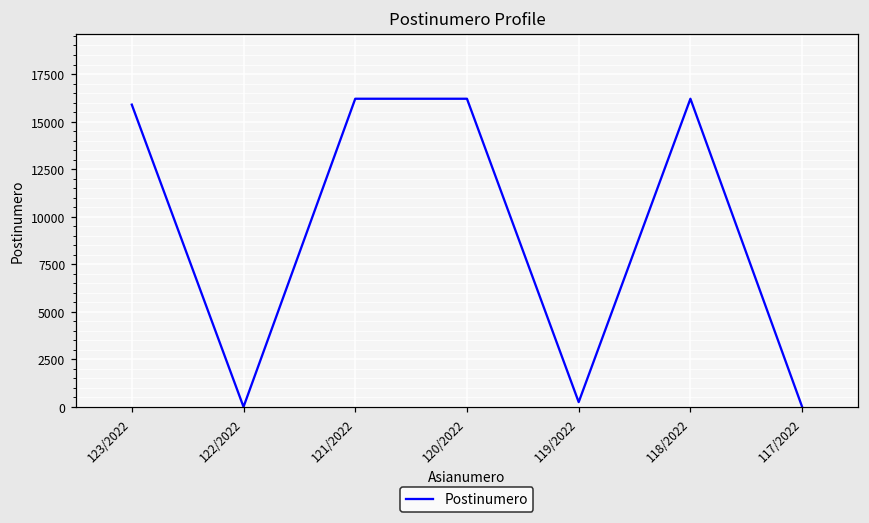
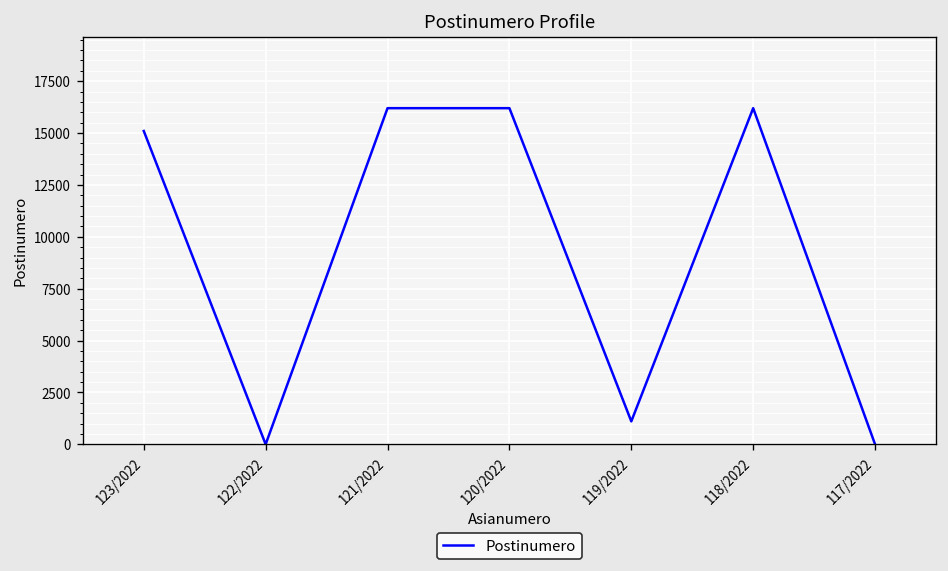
123/2022: 15900 -> 15100
119/2022: 300 -> 1100
